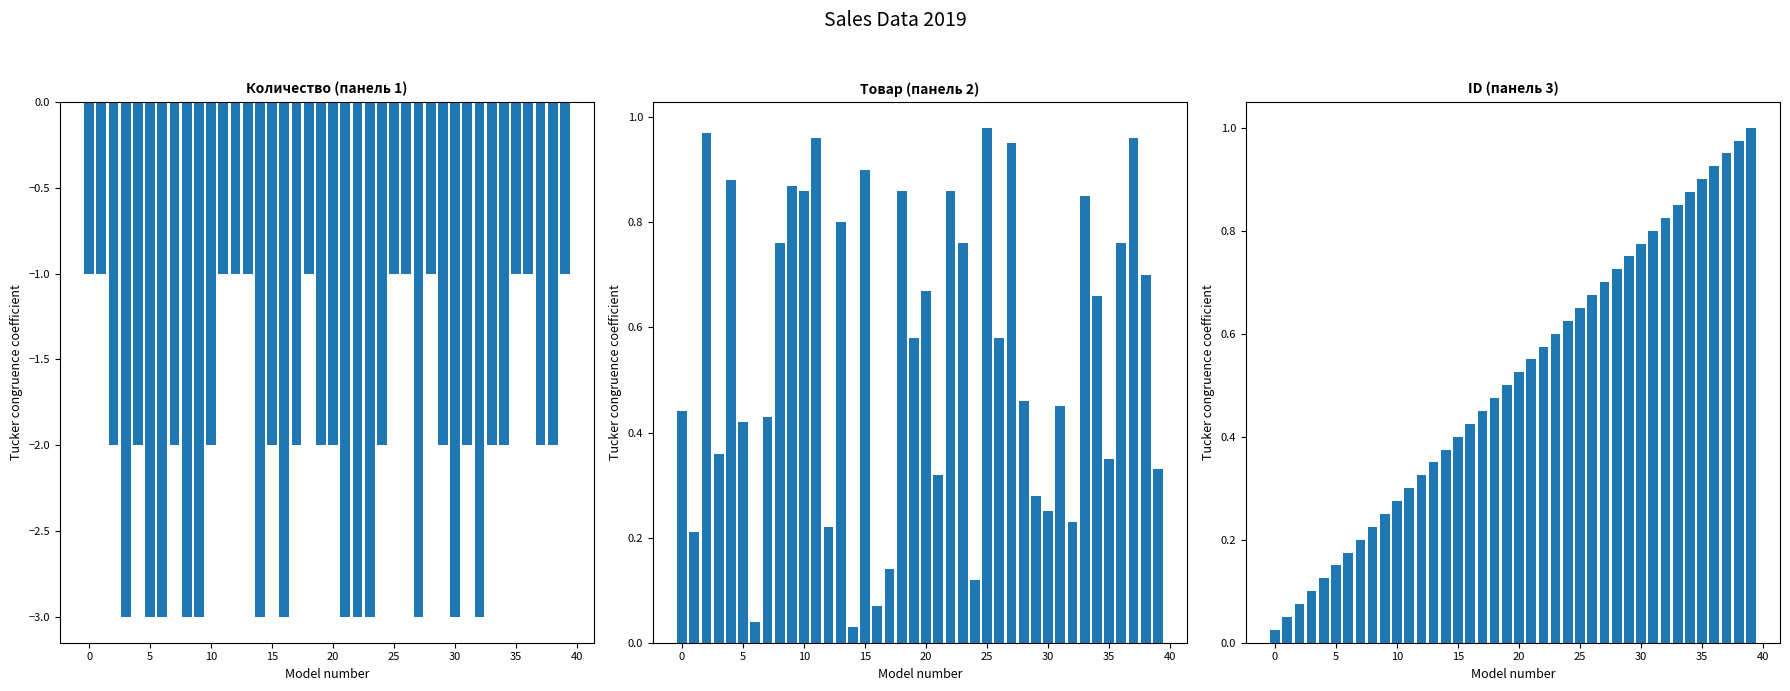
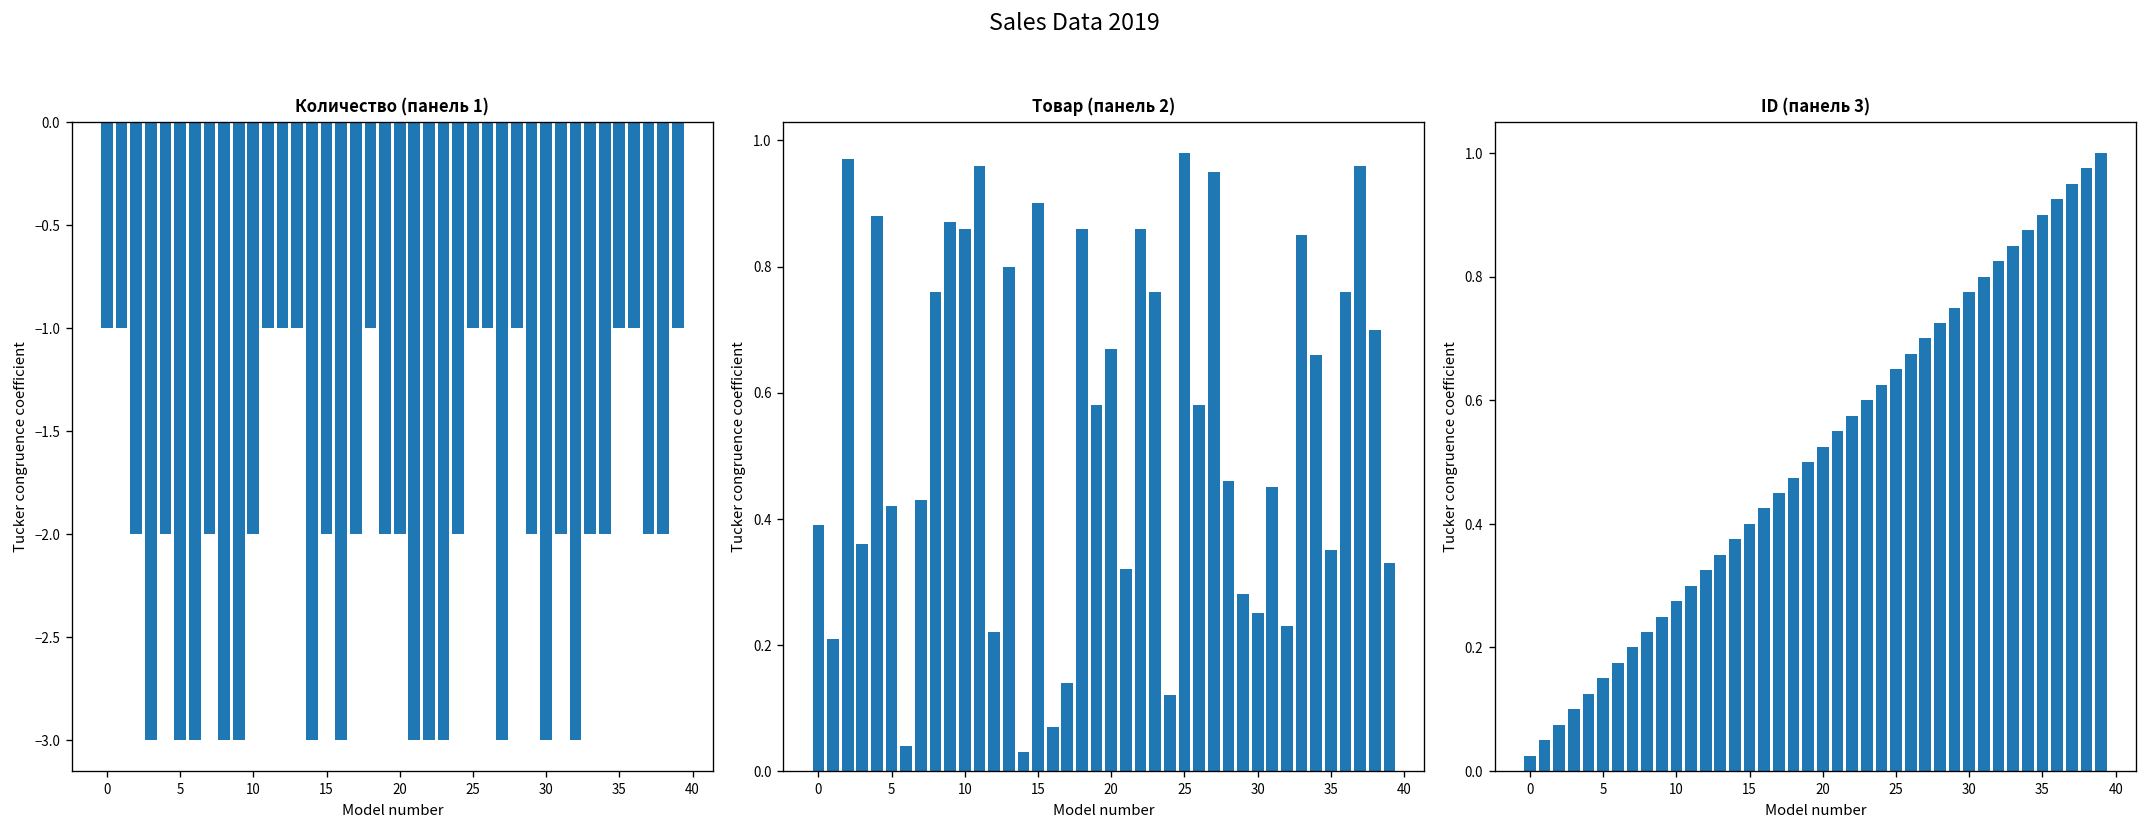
Товар (панель 2), 0: 0.44 -> 0.39
